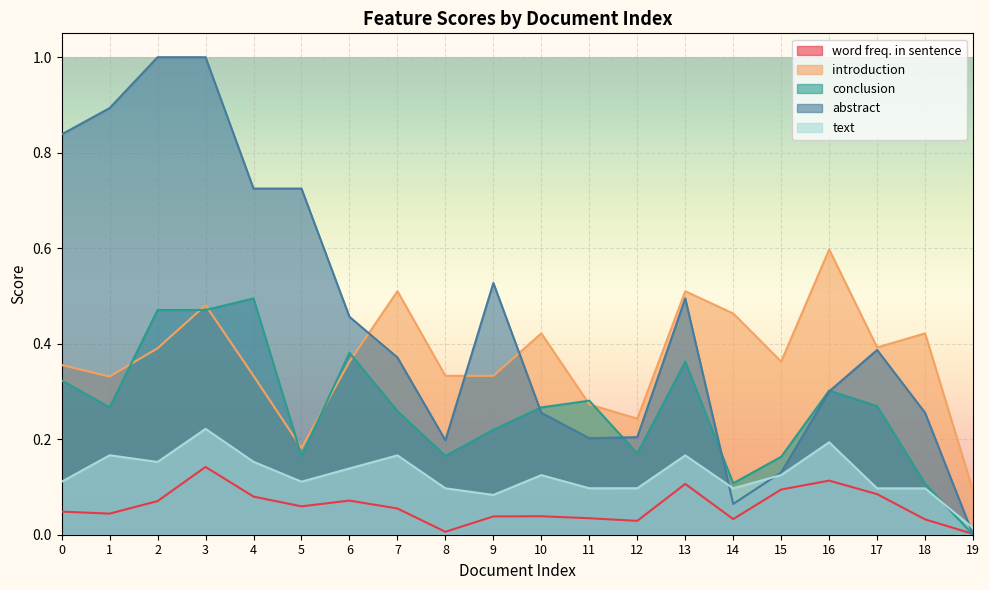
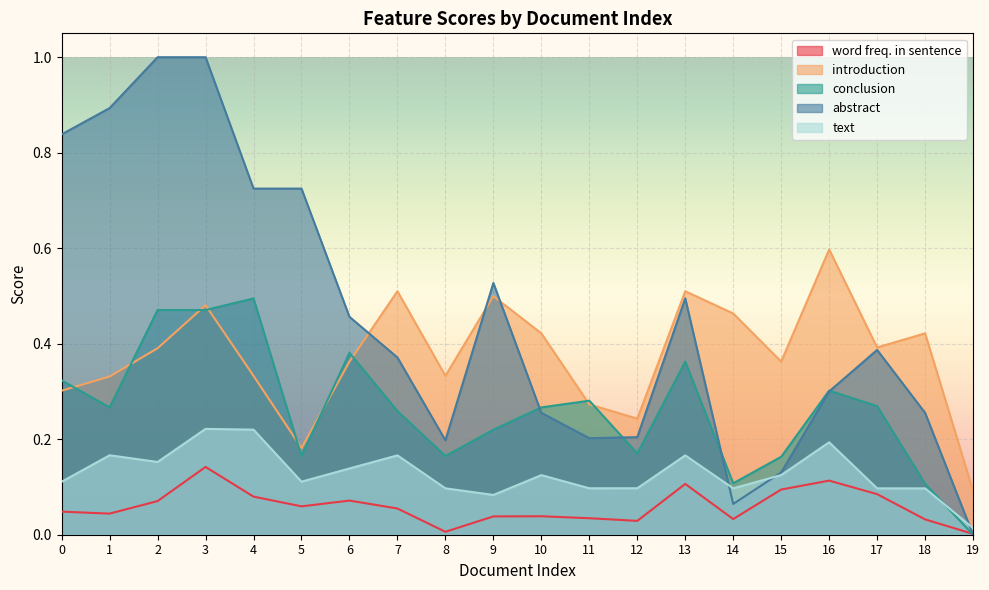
introduction, 0: 0.36 -> 0.30
text, 4: 0.15 -> 0.22
introduction, 9: 0.33 -> 0.50
